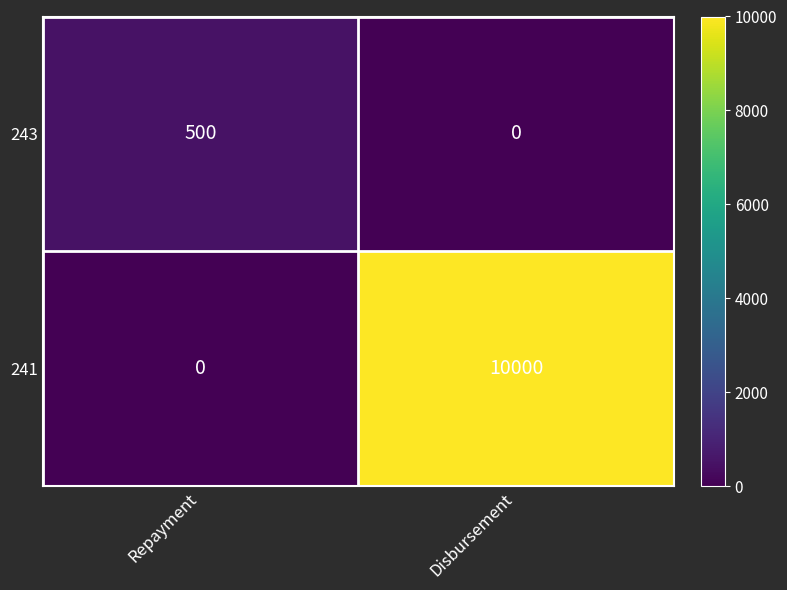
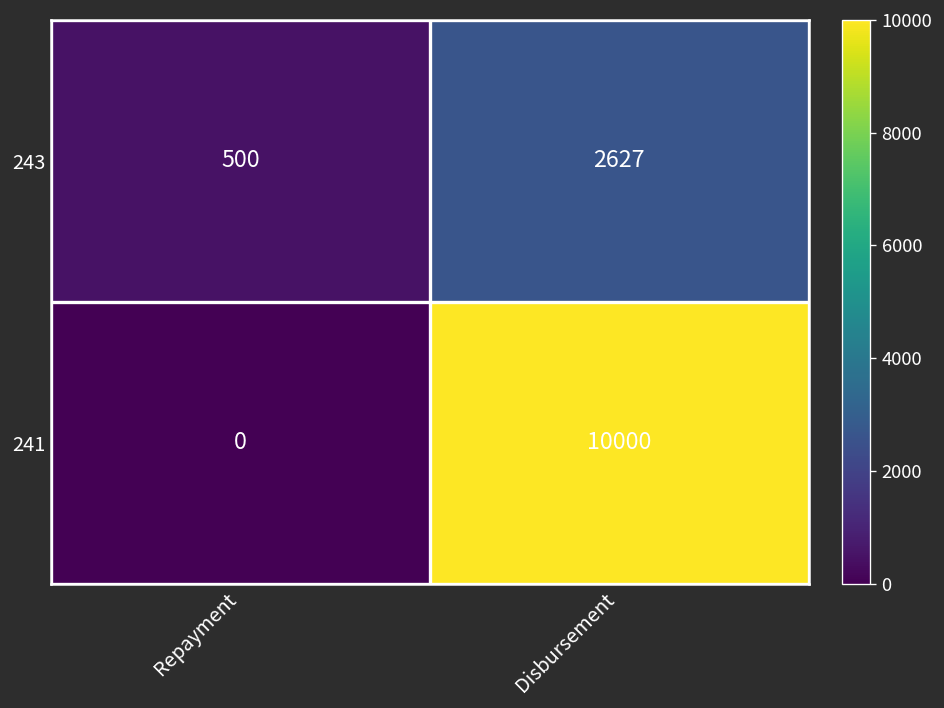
243, Disbursement: 0 -> 2627
